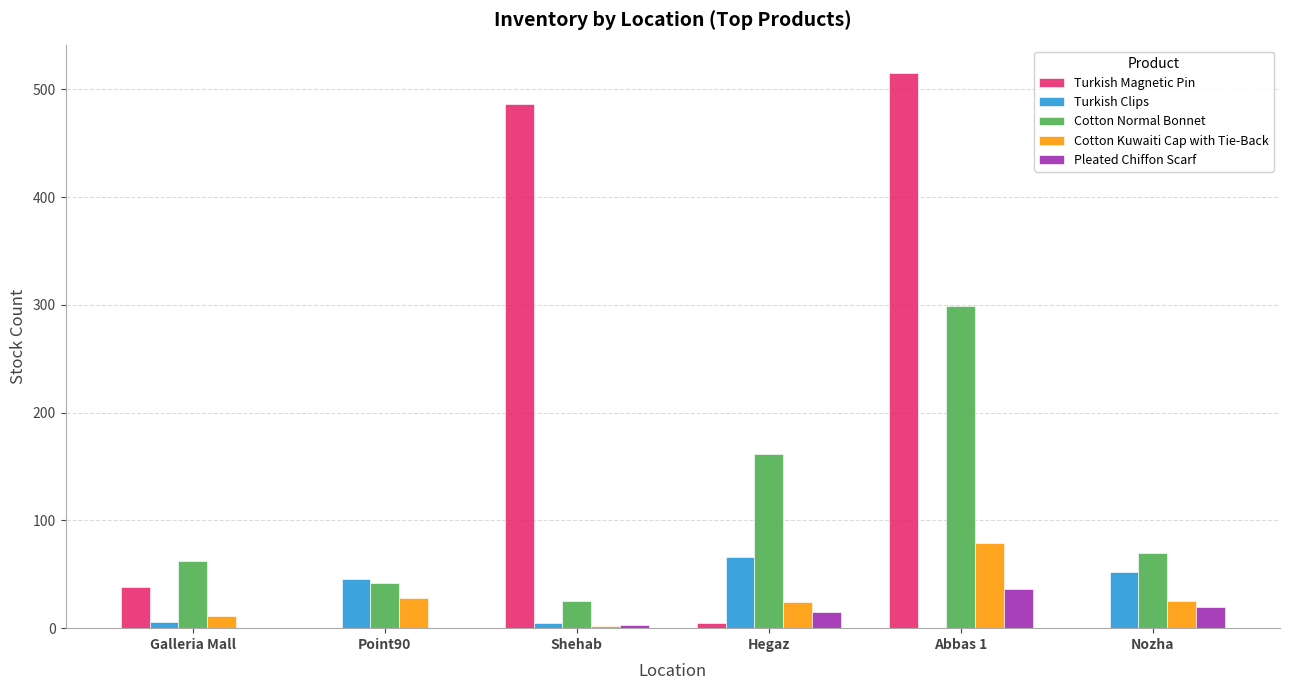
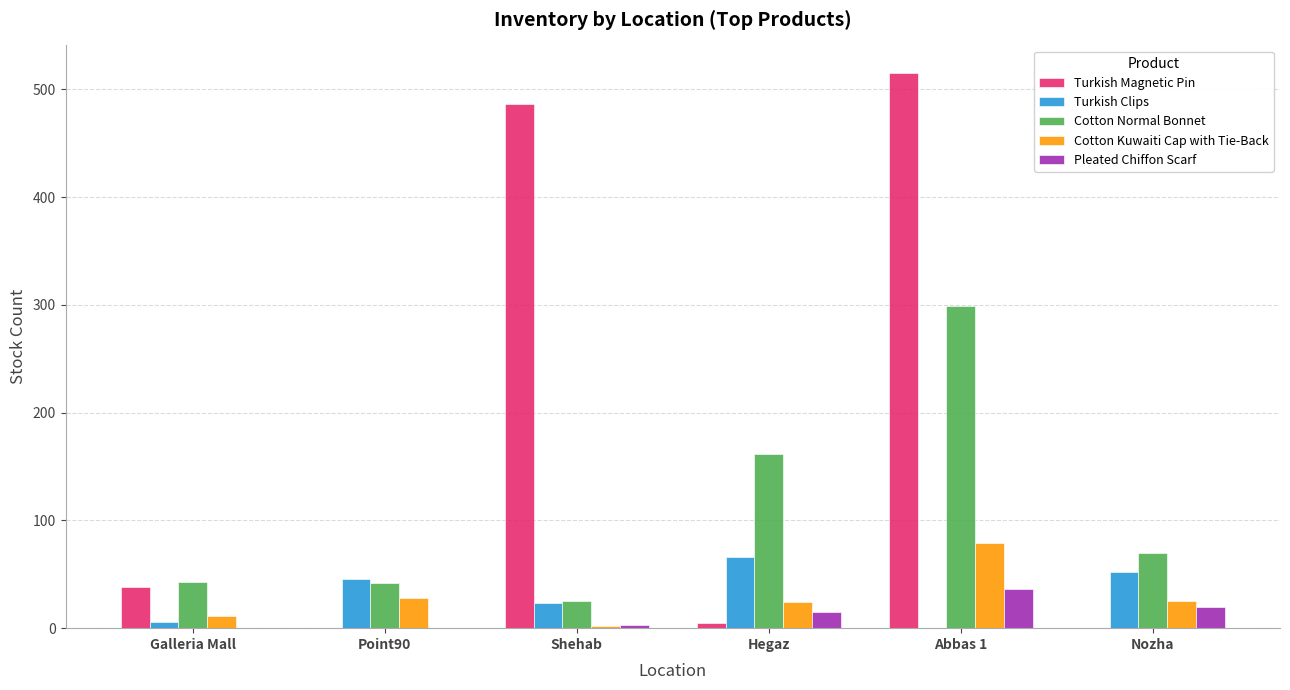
Cotton Normal Bonnet, Galleria Mall: 62 -> 43
Turkish Clips, Shehab: 5 -> 23
